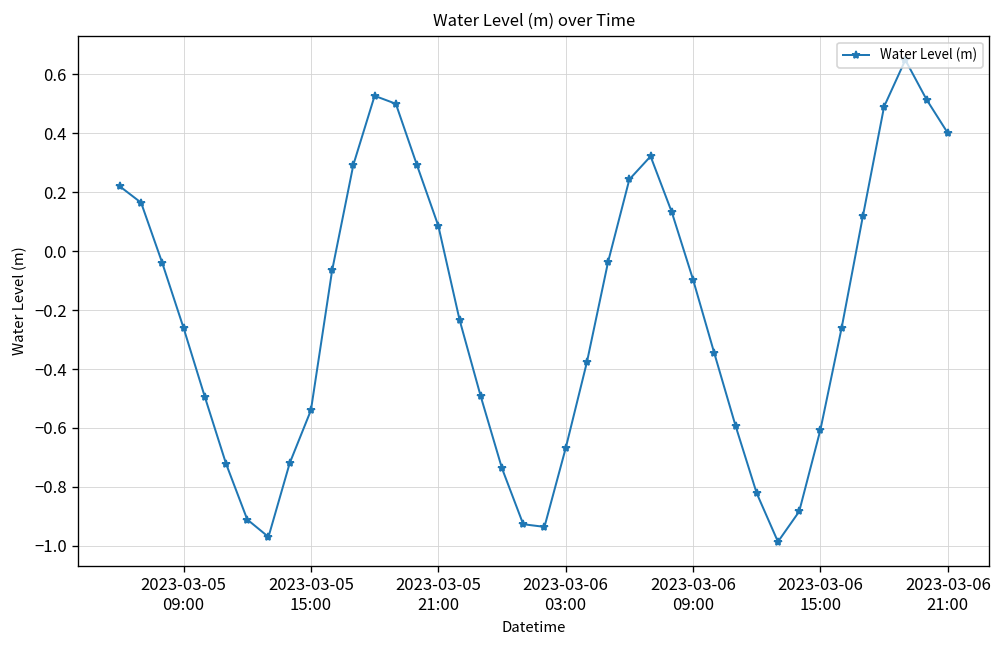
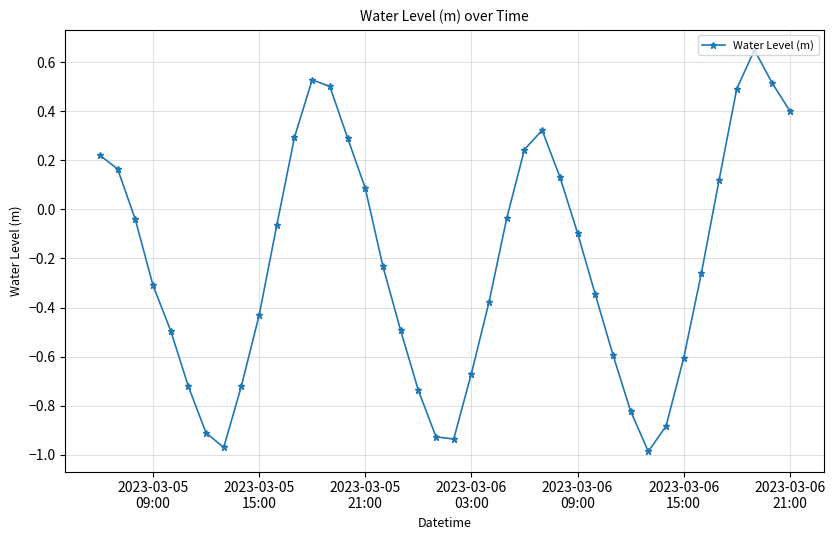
2023-03-05 09:00: -0.26 -> -0.31
2023-03-05 15:00: -0.54 -> -0.43
